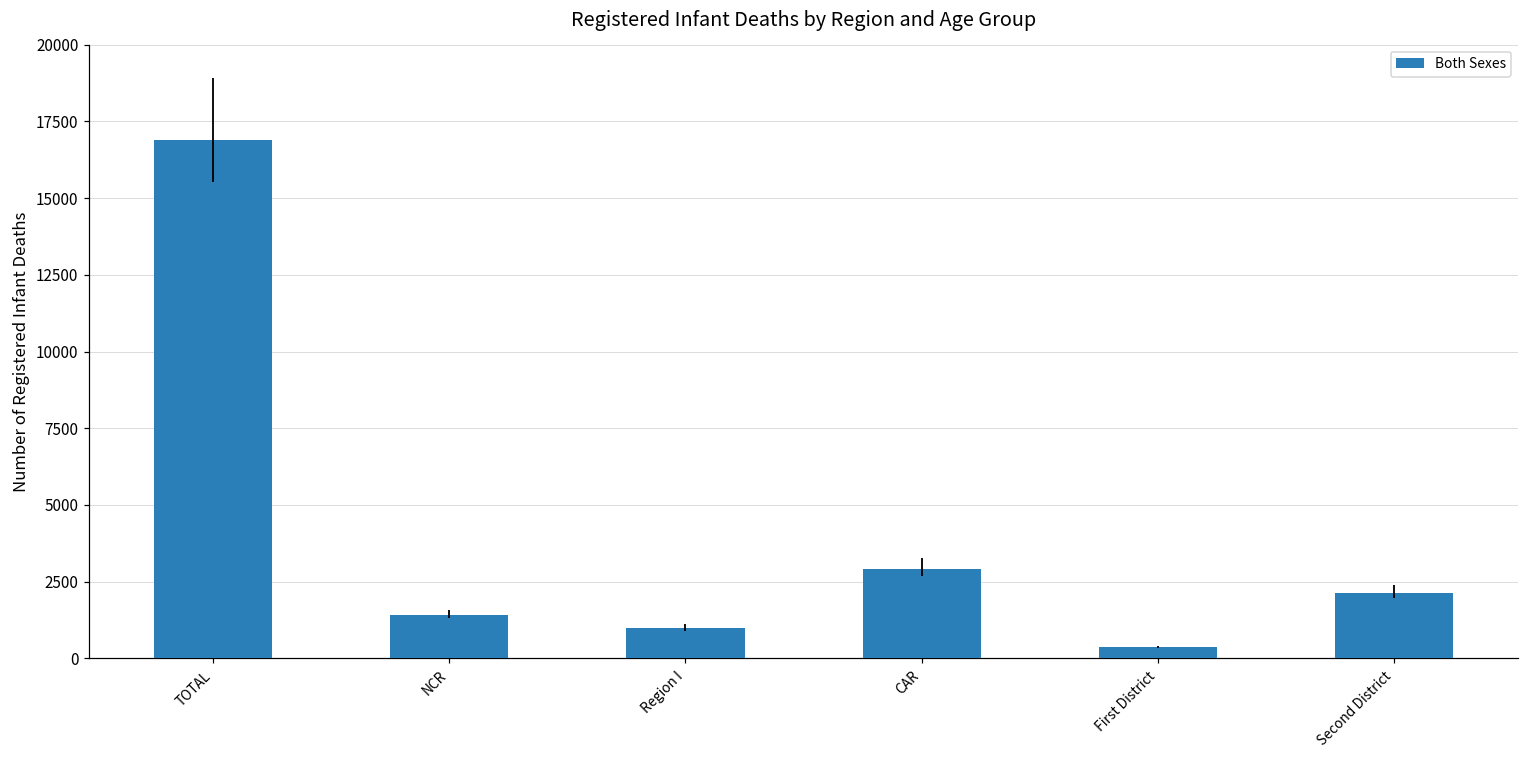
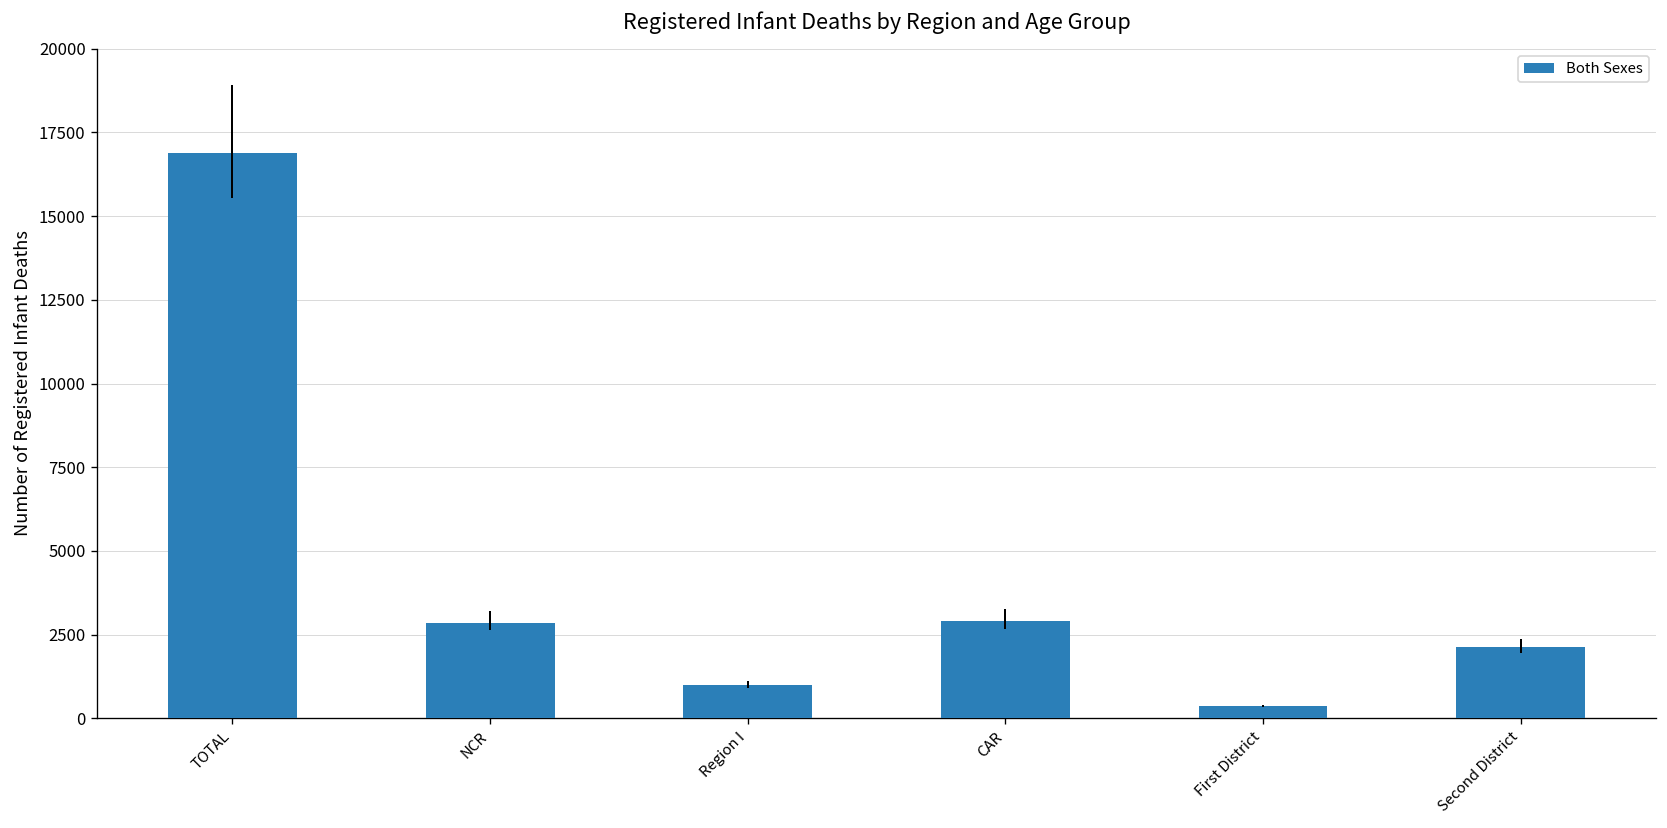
NCR: 1400 -> 2900
